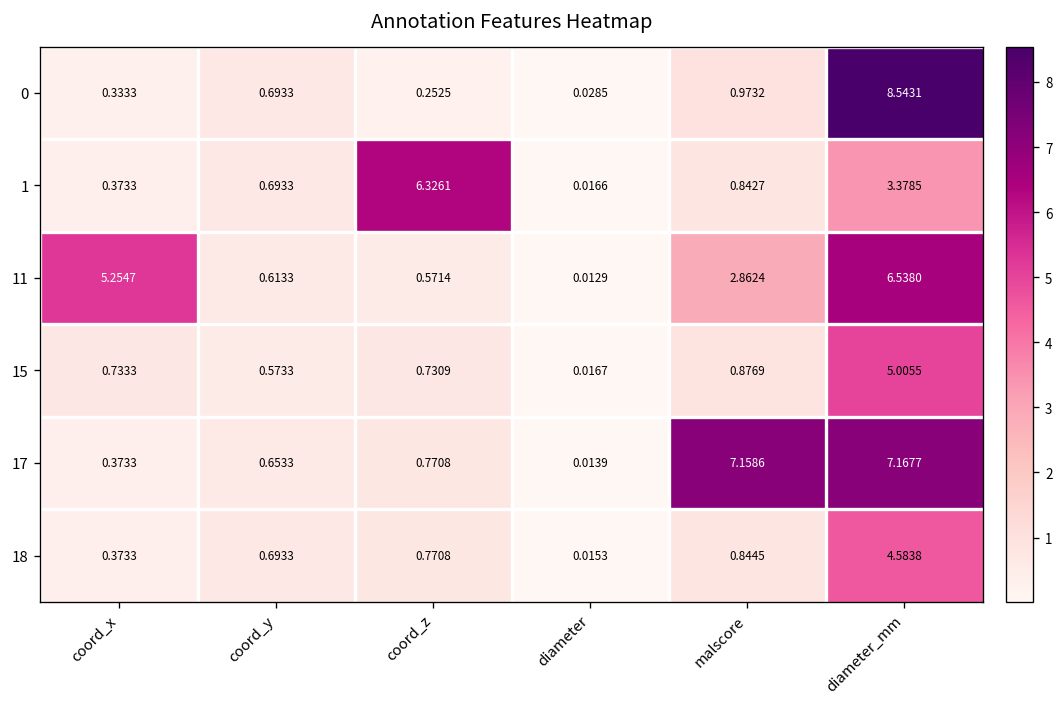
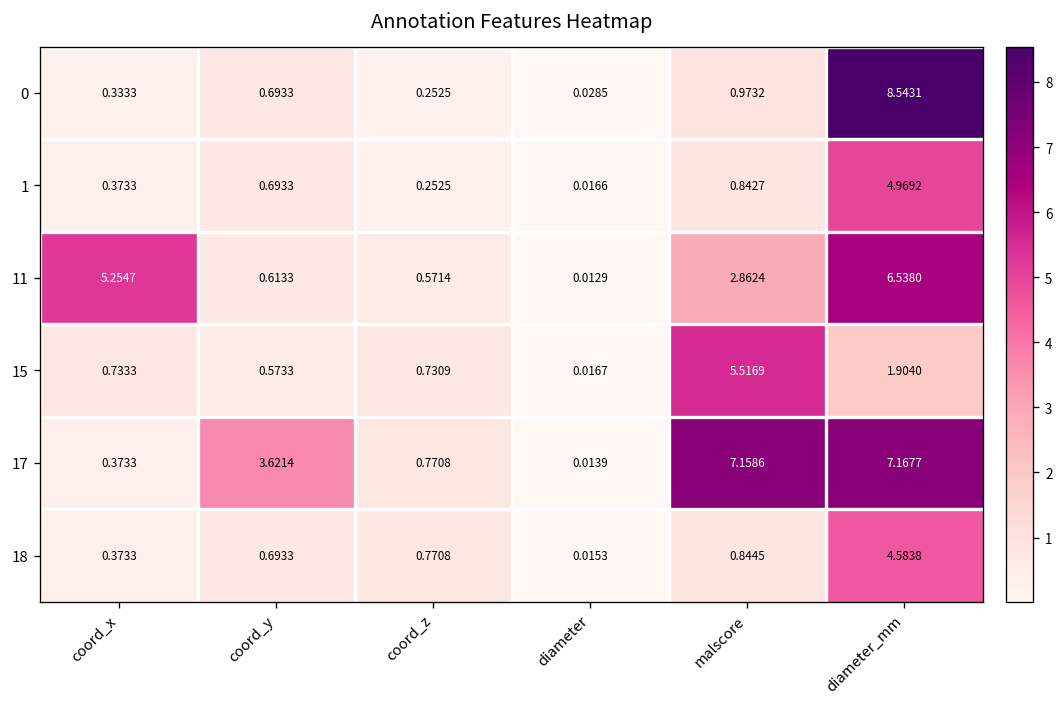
1, coord_z: 6.3261 -> 0.2525
1, diameter_mm: 3.3785 -> 4.9692
15, malscore: 0.8769 -> 5.5169
15, diameter_mm: 5.0055 -> 1.9040
17, coord_y: 0.6533 -> 3.6214
